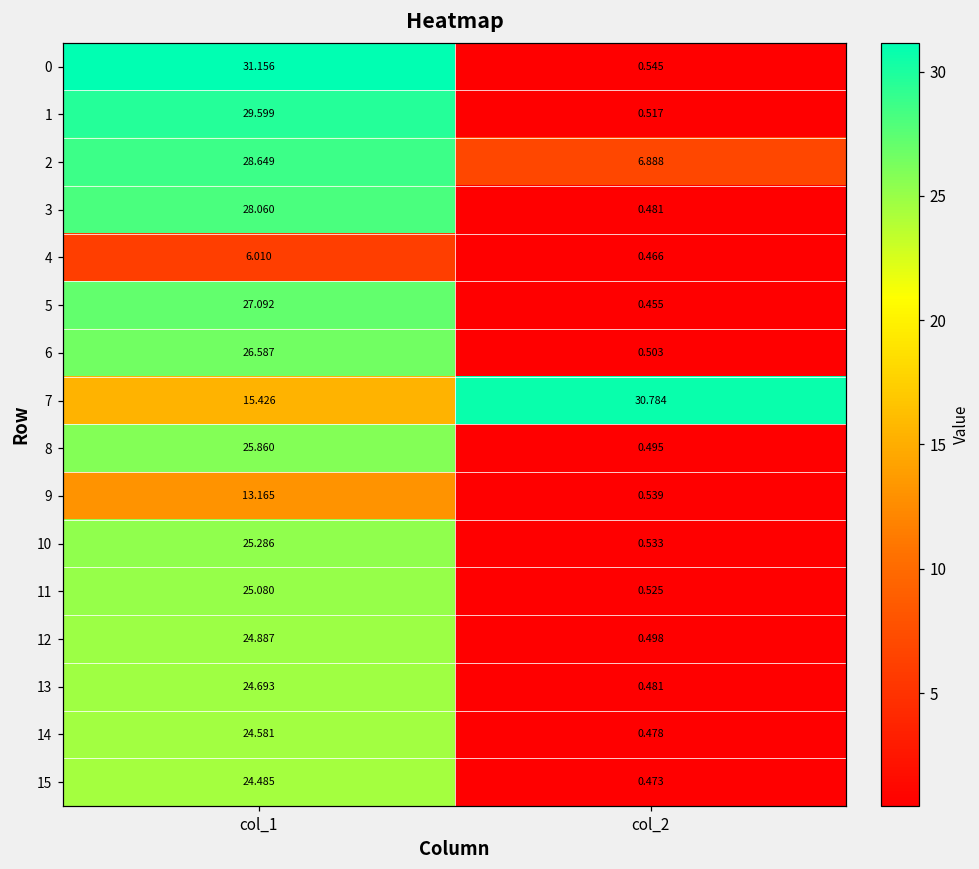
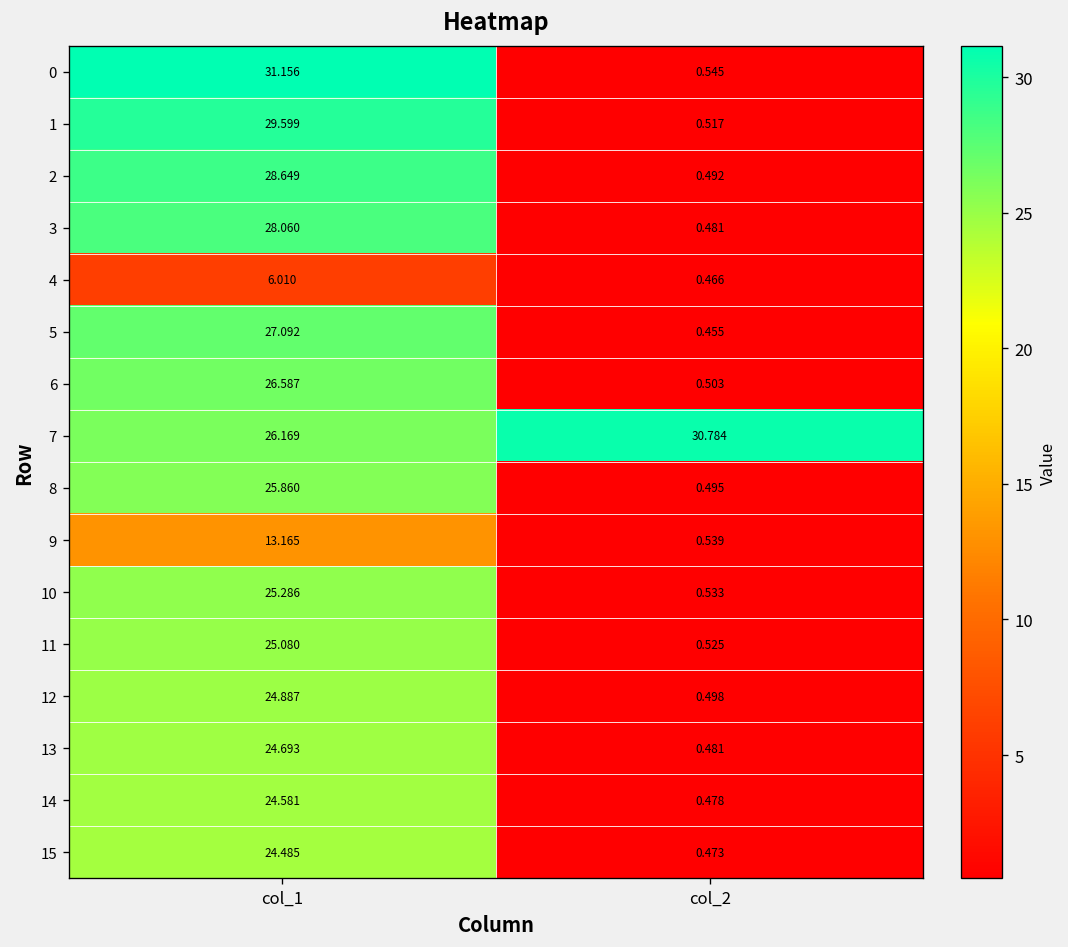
2, col_2: 6.888 -> 0.492
7, col_1: 15.426 -> 26.169
